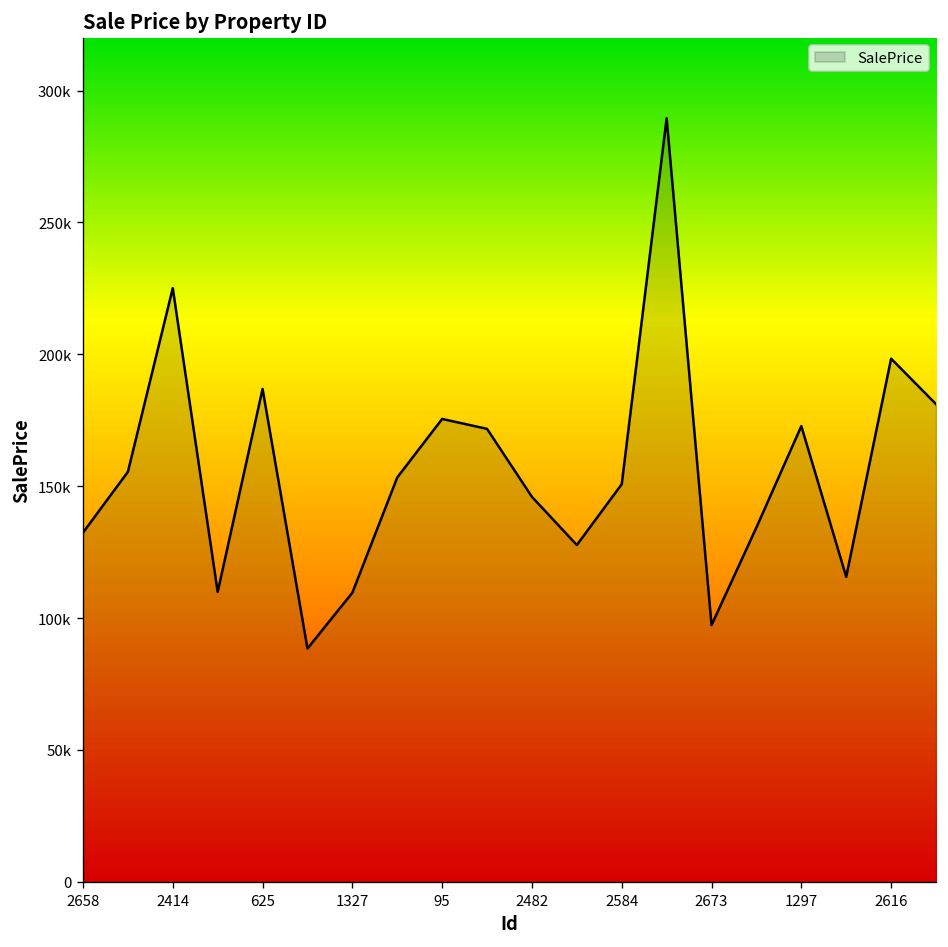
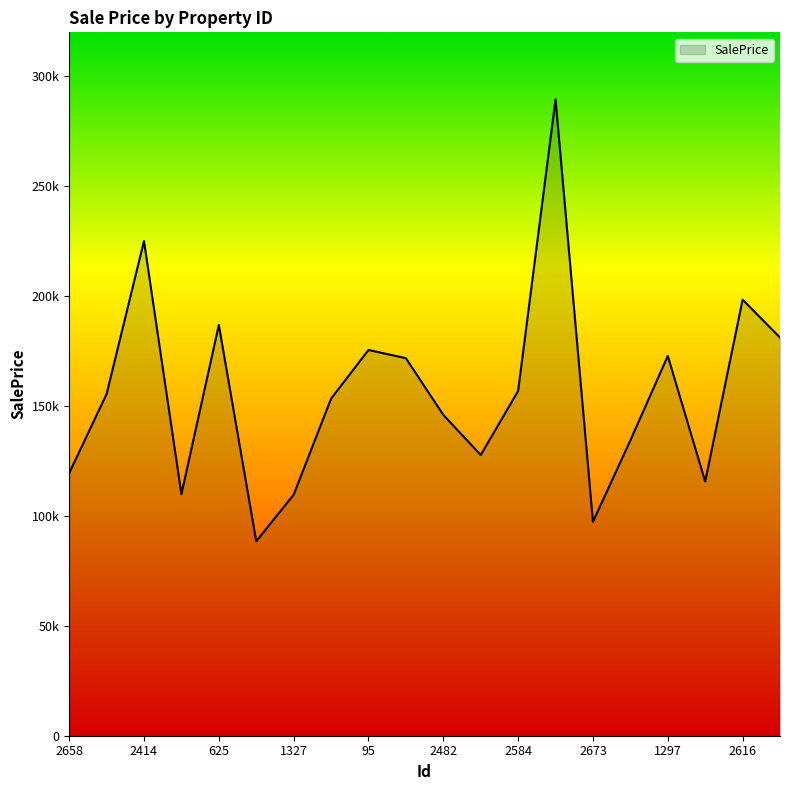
2658: 132000 -> 119000
2584: 151000 -> 157000
